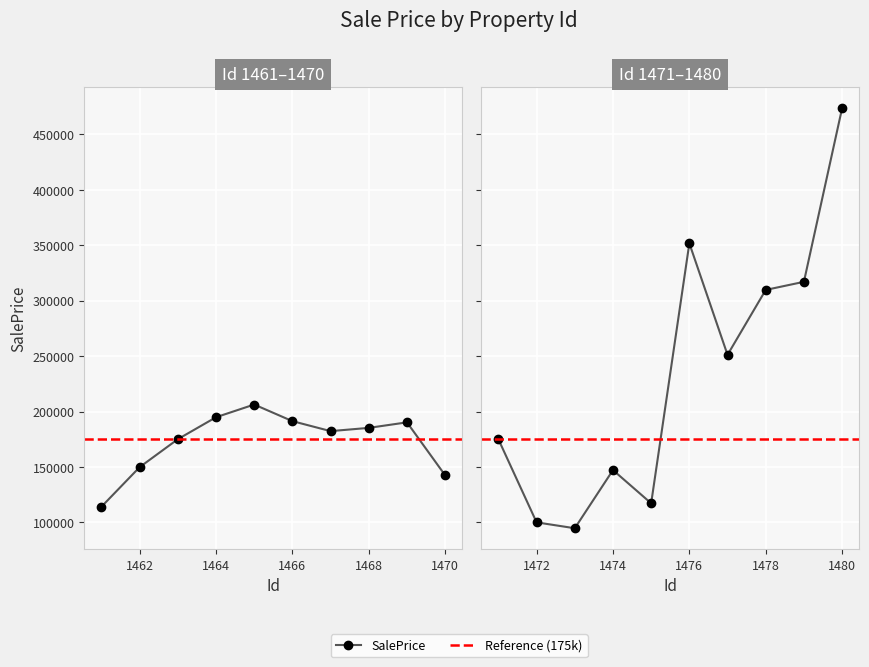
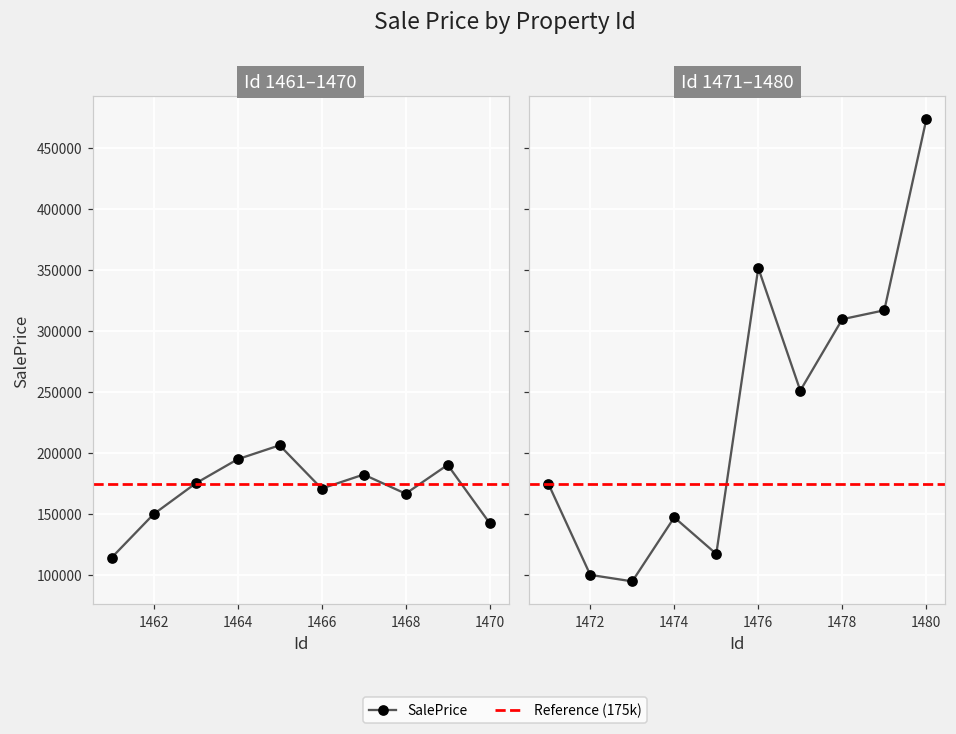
Id 1461–1470, 1466: 191000 -> 171000
Id 1461–1470, 1468: 185000 -> 167000
